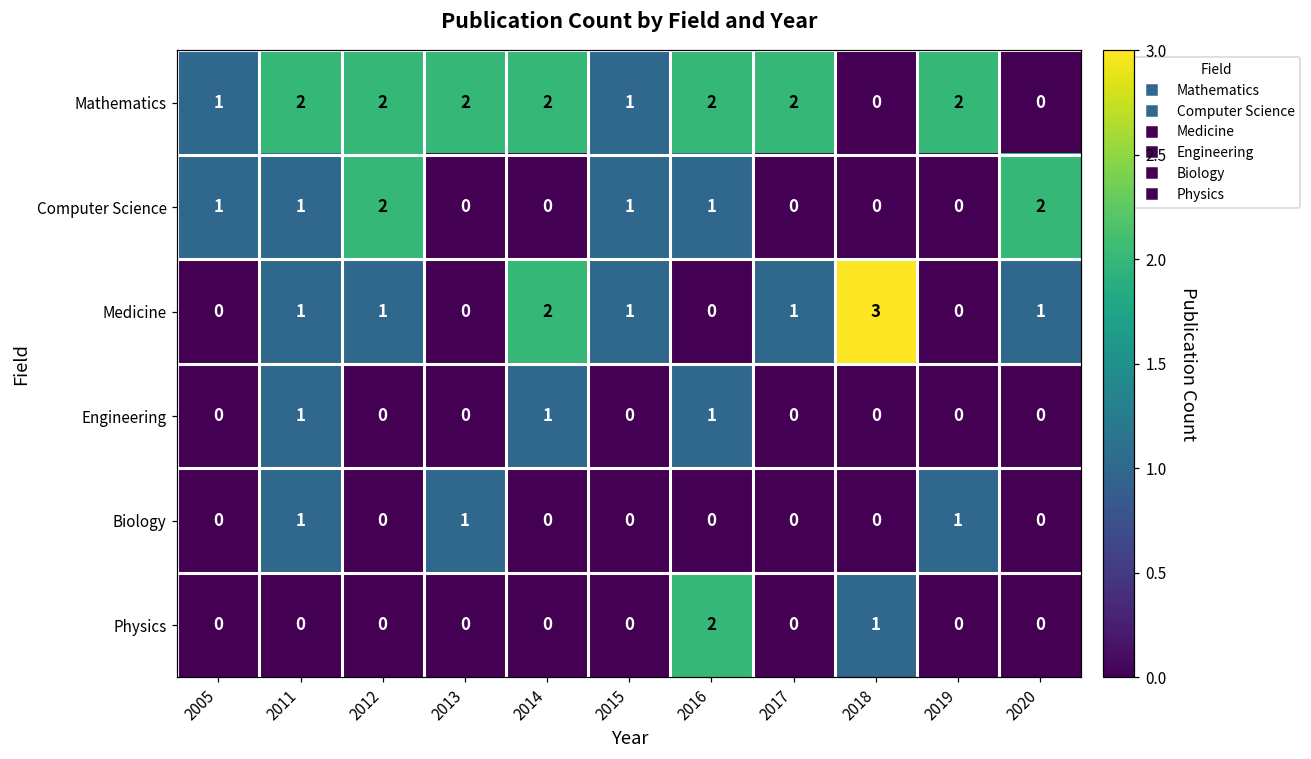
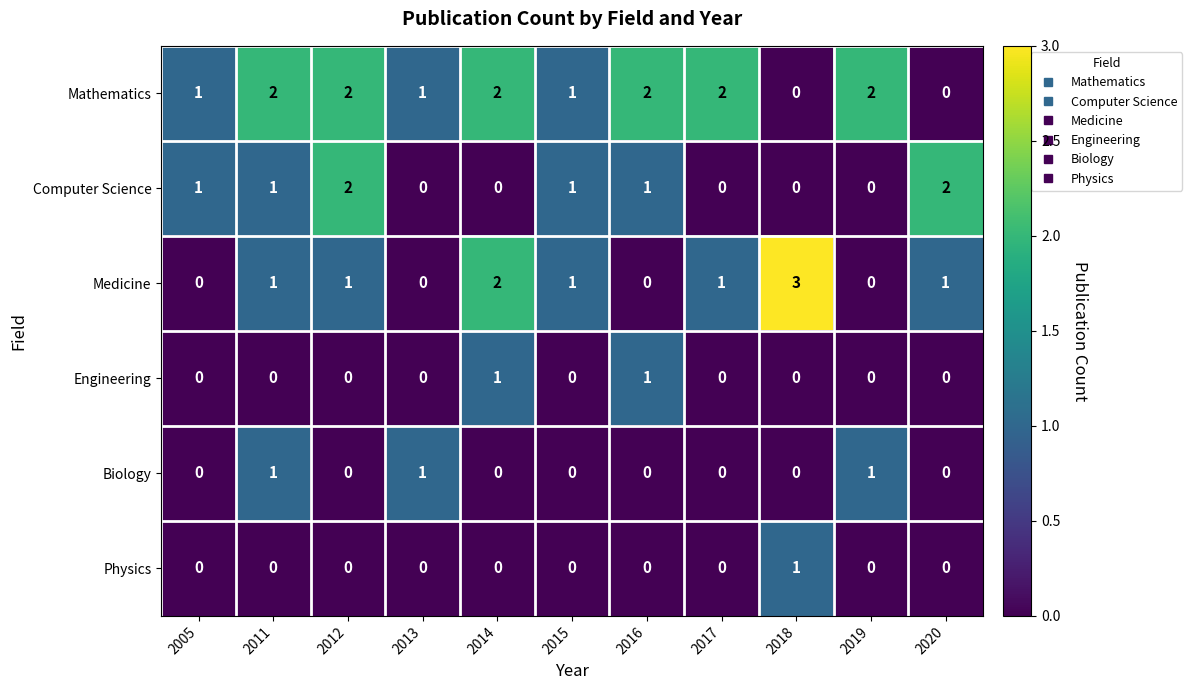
Mathematics, 2013: 2 -> 1
Engineering, 2011: 1 -> 0
Physics, 2016: 2 -> 0
